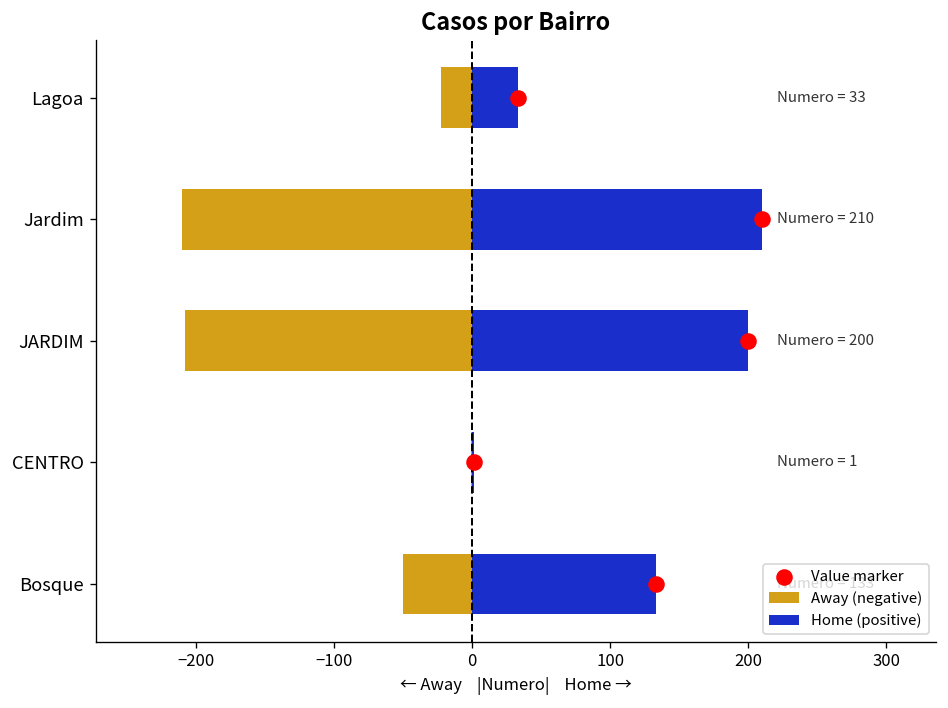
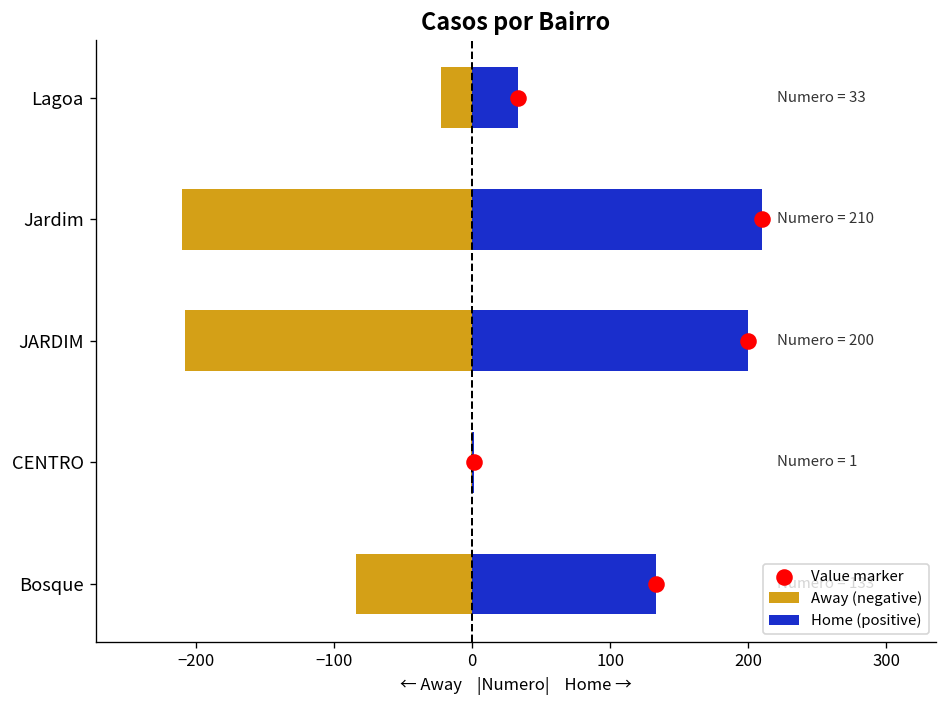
Away (negative), Bosque: -50 -> -84
